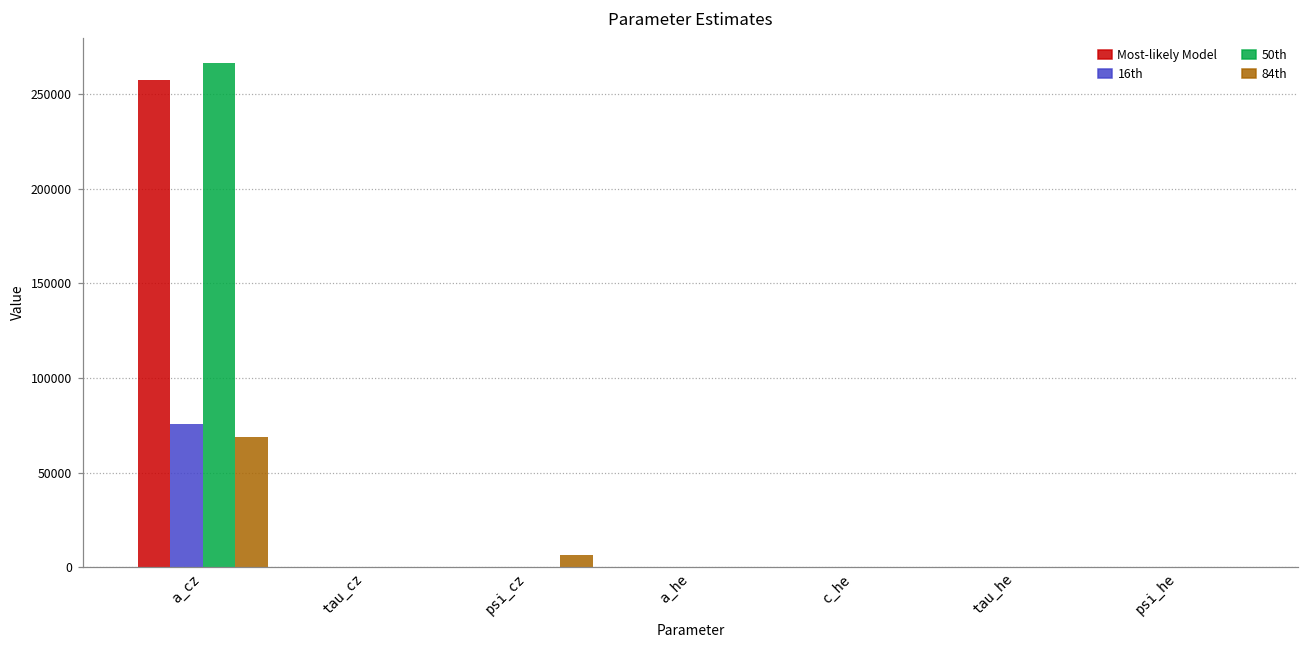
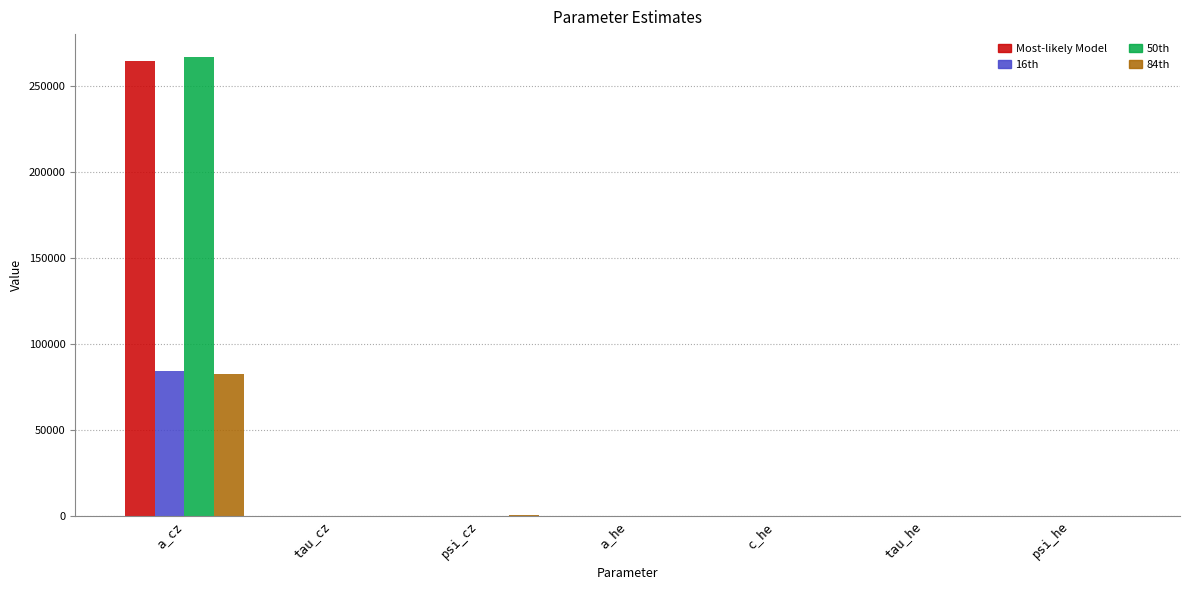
Most-likely Model, a_cz: 258000 -> 264000
16th, a_cz: 75000 -> 84000
84th, a_cz: 69000 -> 82000
84th, psi_cz: 7000 -> 0
